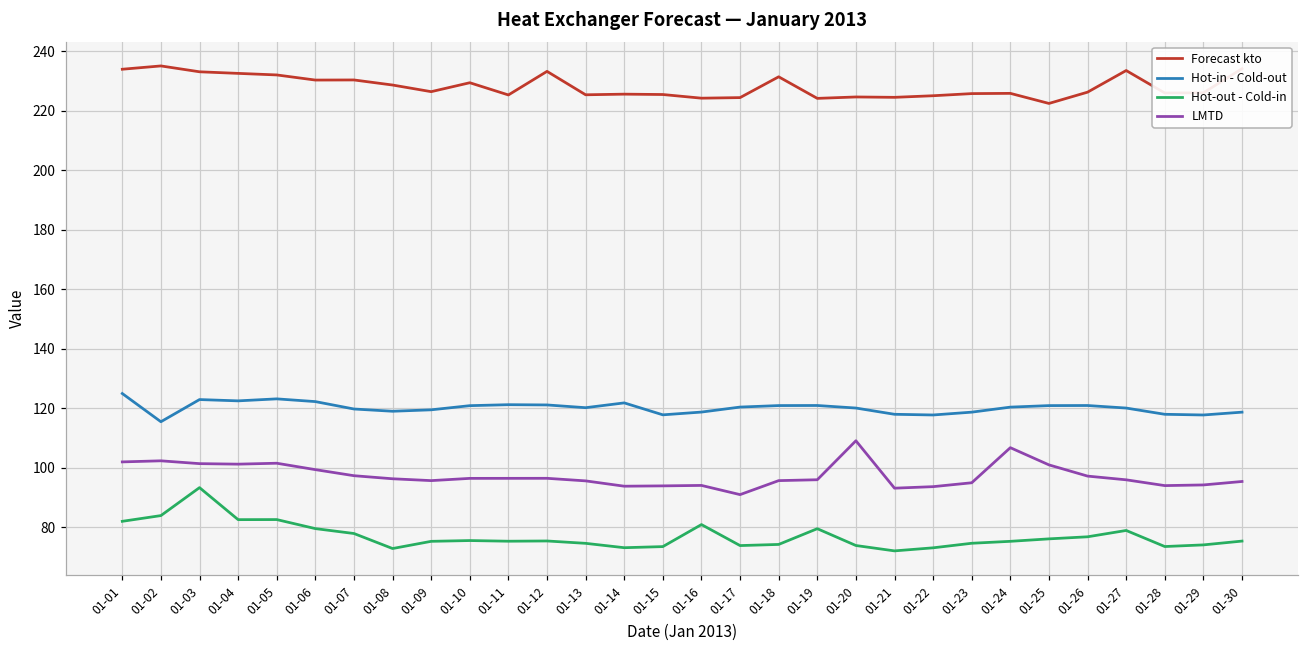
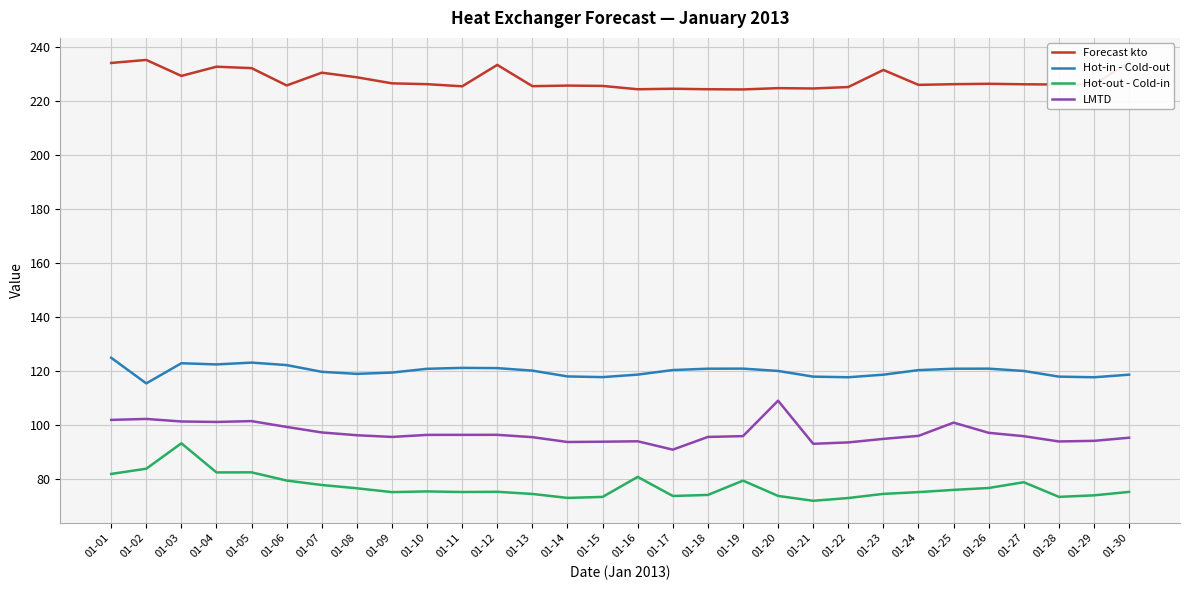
Forecast kto, 01-03: 233 -> 229
Forecast kto, 01-06: 230 -> 226
Hot-out - Cold-in, 01-08: 73 -> 77
Forecast kto, 01-10: 229 -> 226
Hot-in - Cold-out, 01-14: 122 -> 118
Forecast kto, 01-18: 231 -> 224
Forecast kto, 01-23: 226 -> 231
LMTD, 01-24: 107 -> 96
Forecast kto, 01-25: 222 -> 226
Forecast kto, 01-27: 234 -> 226
